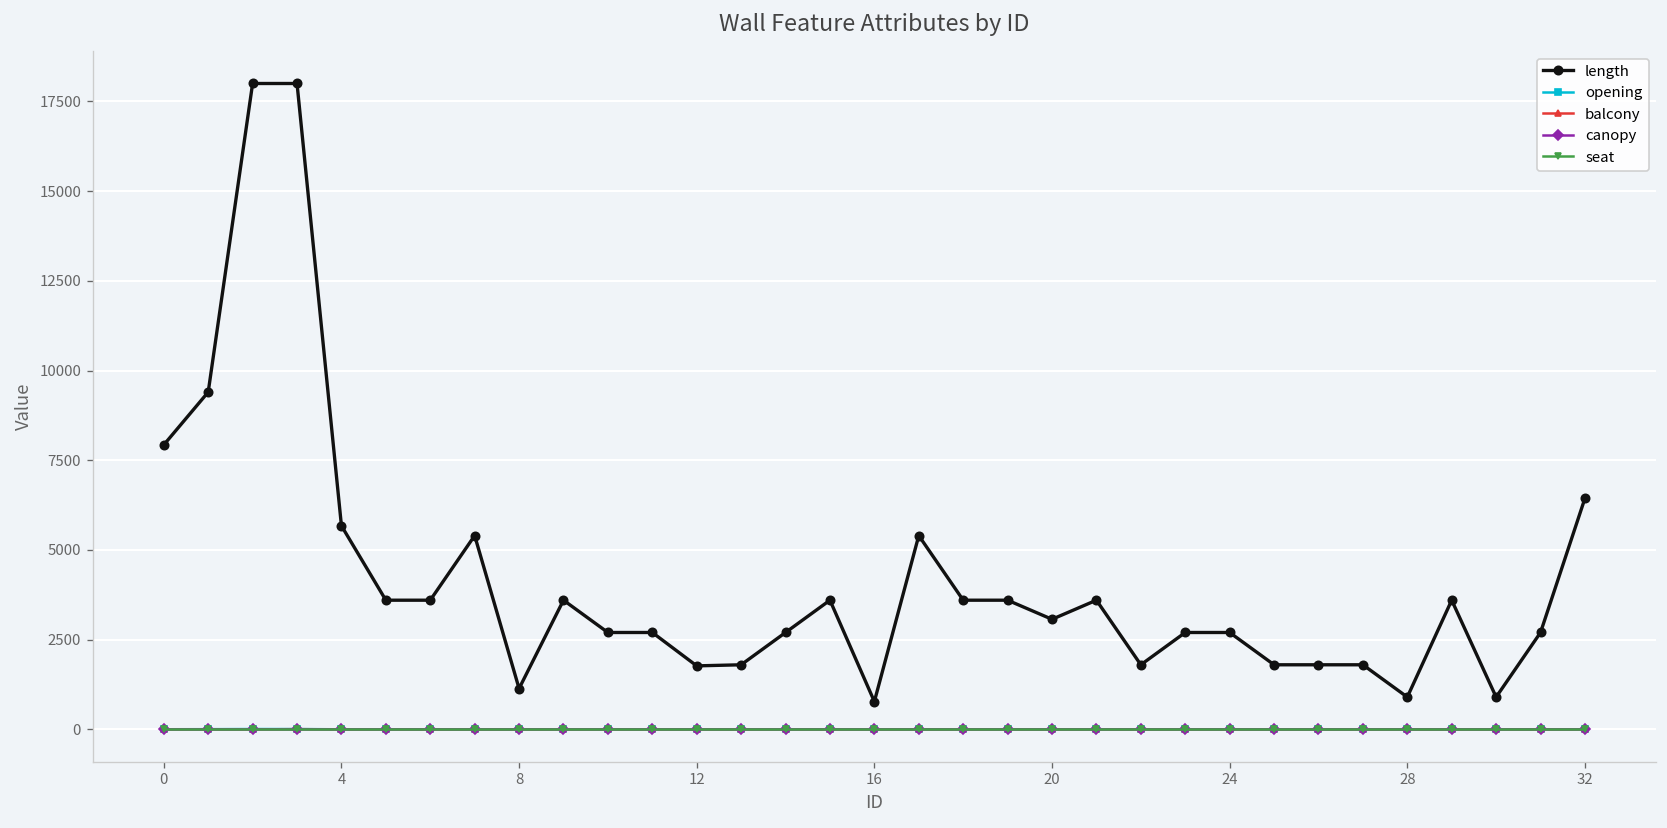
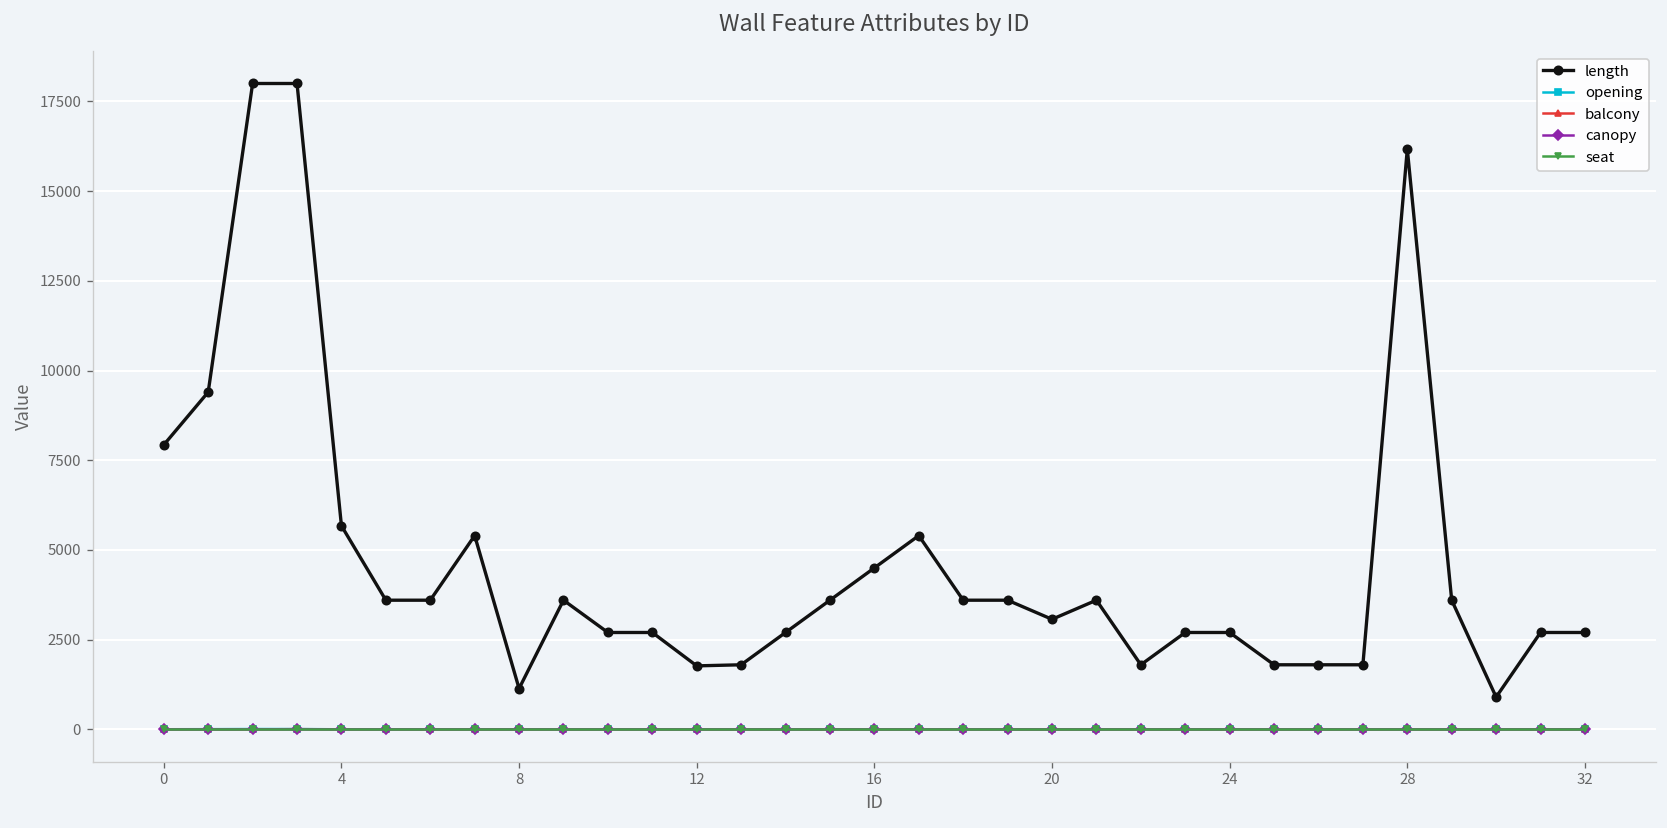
length, 16: 800 -> 4500
length, 28: 900 -> 16200
length, 32: 6400 -> 2700
